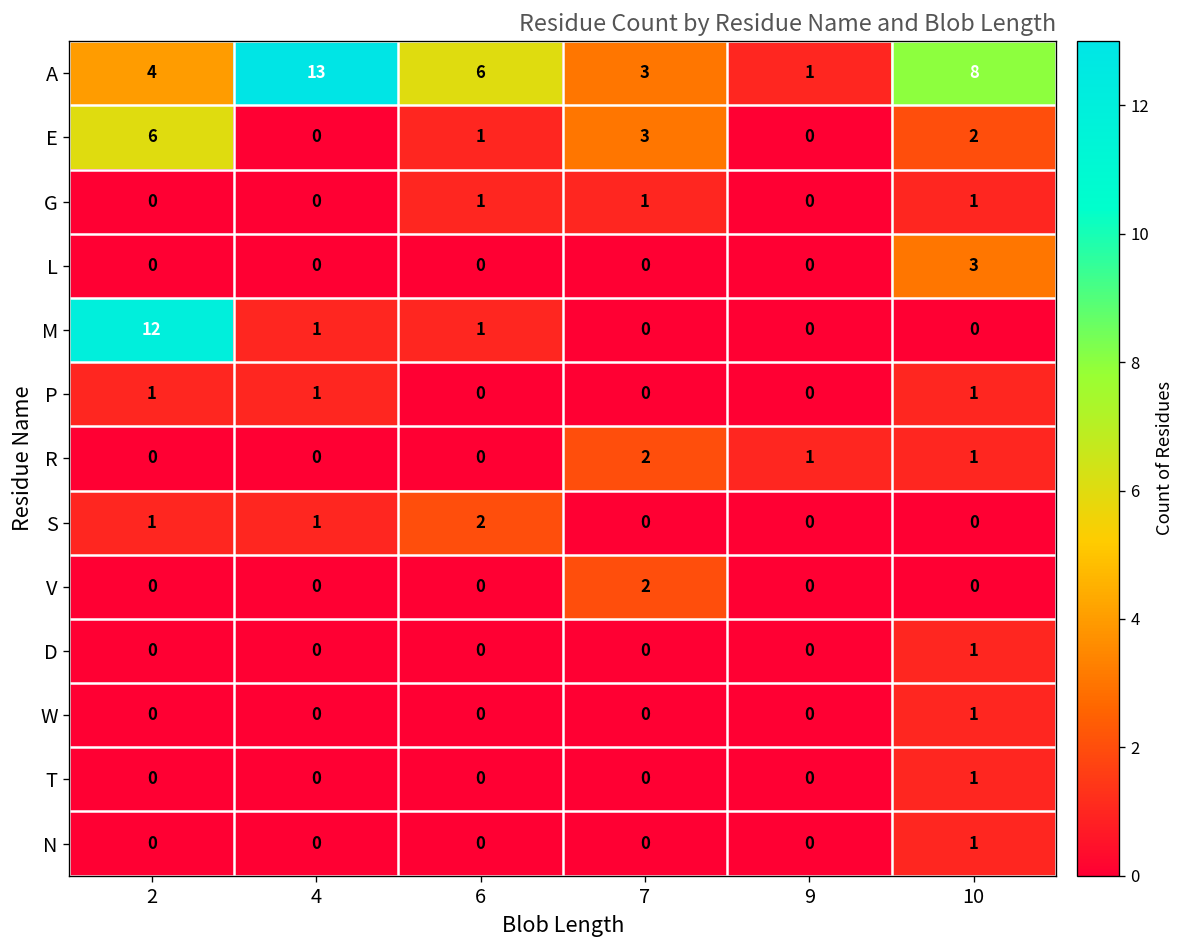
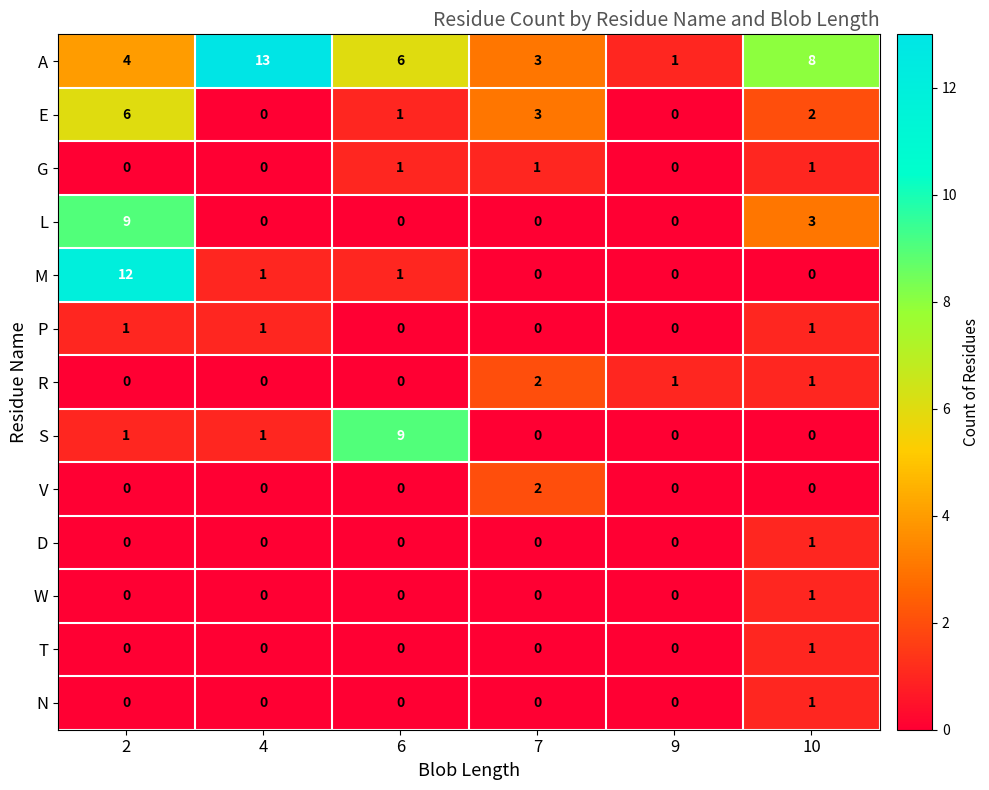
L, 2: 0 -> 9
S, 6: 2 -> 9
